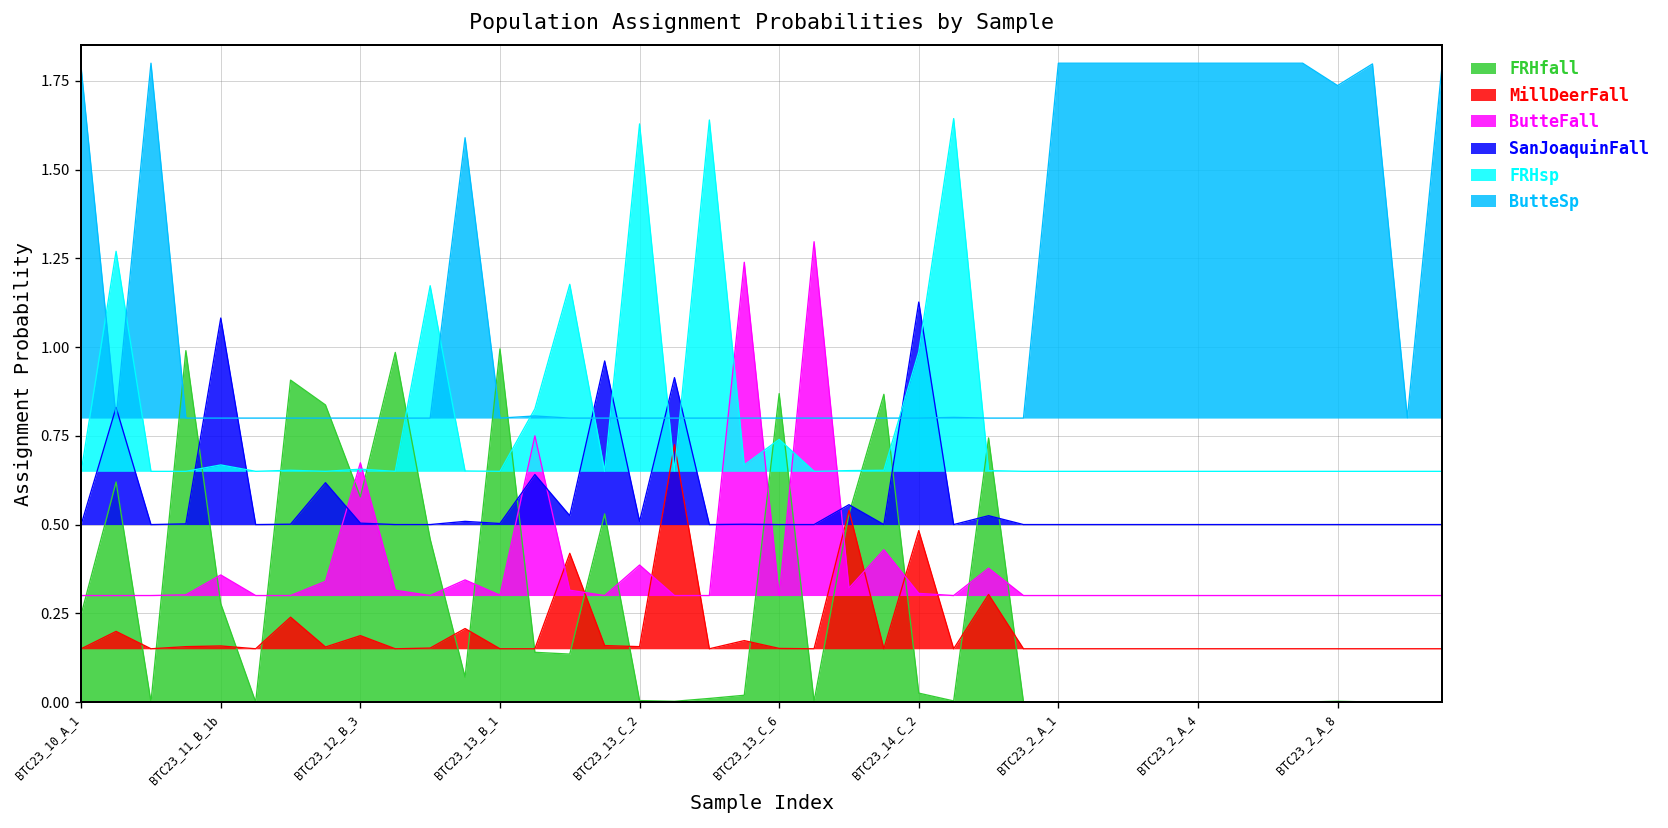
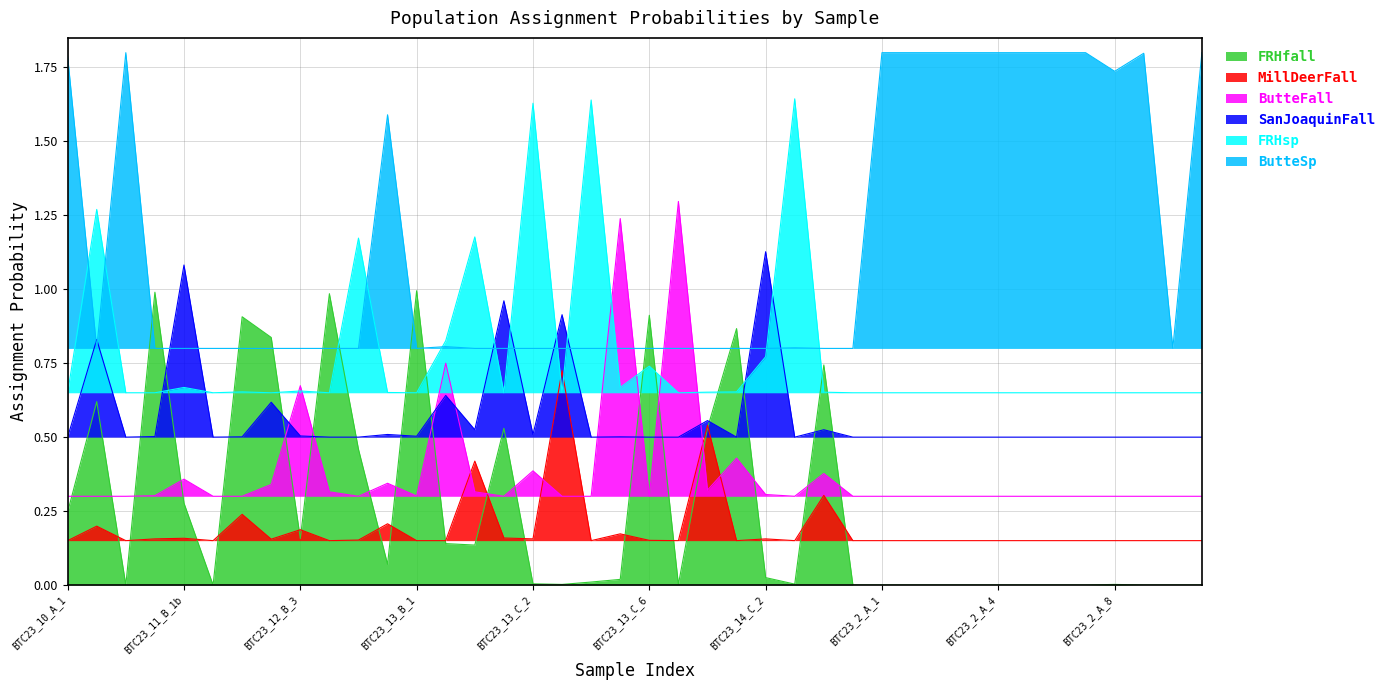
FRHfall, BTC23_12_B_3: 0.58 -> 0.16
FRHfall, BTC23_13_C_6: 0.87 -> 0.91
MillDeerFall, BTC23_14_C_2: 0.48 -> 0.16
FRHsp, BTC23_14_C_2: 0.99 -> 0.77
